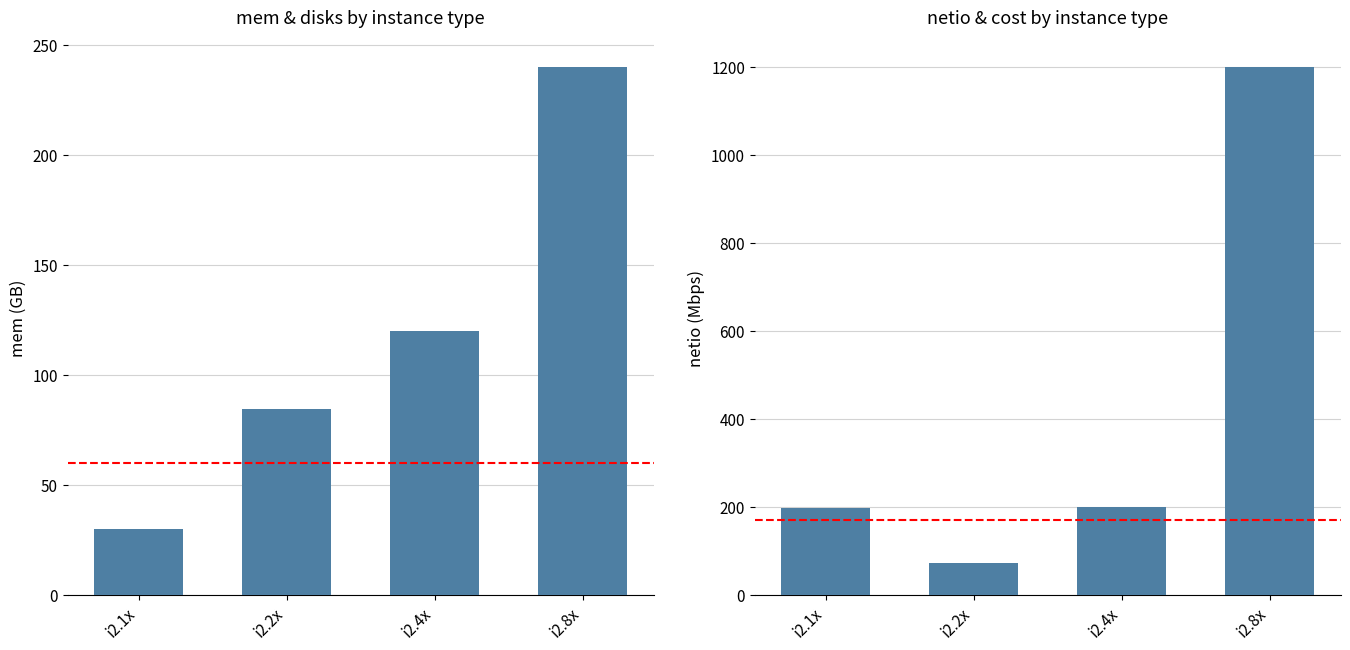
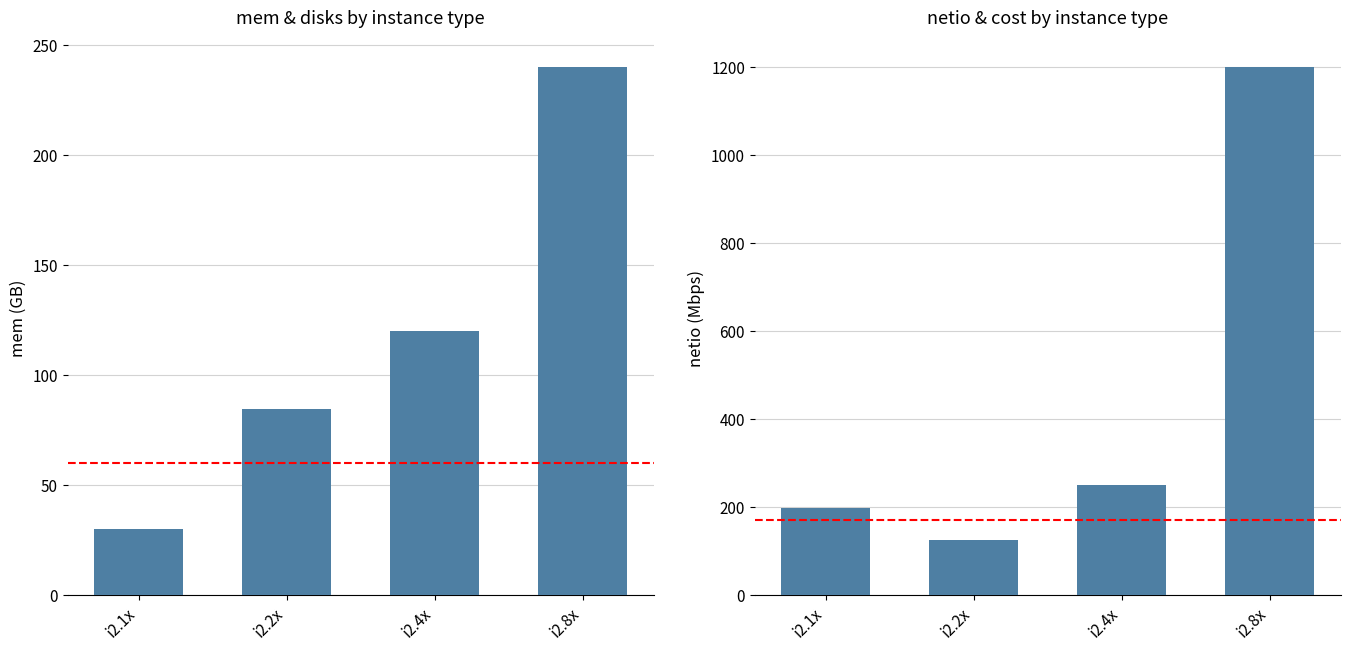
netio & cost by instance type, i2.2x: 70 -> 130
netio & cost by instance type, i2.4x: 200 -> 250
